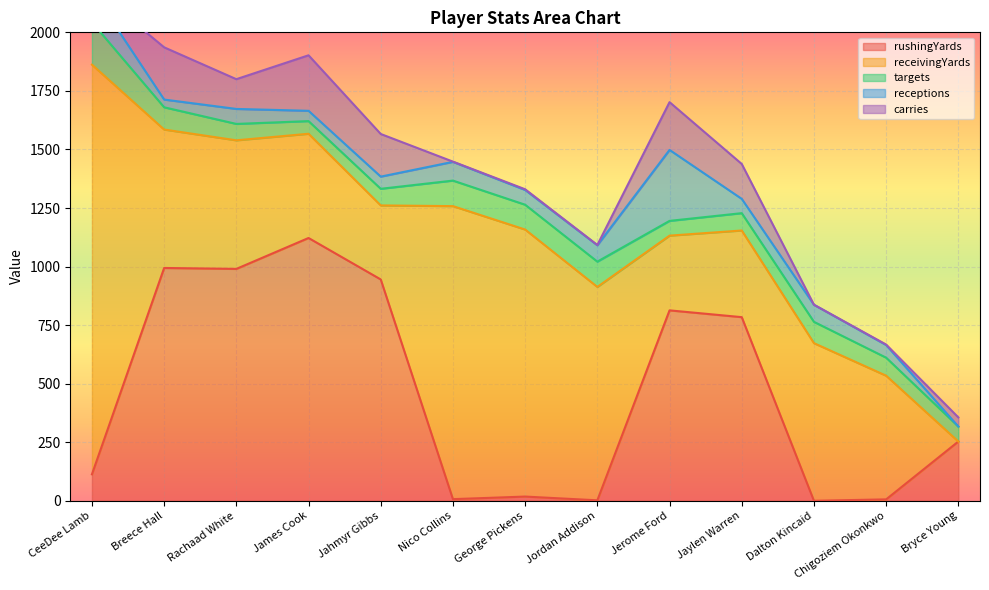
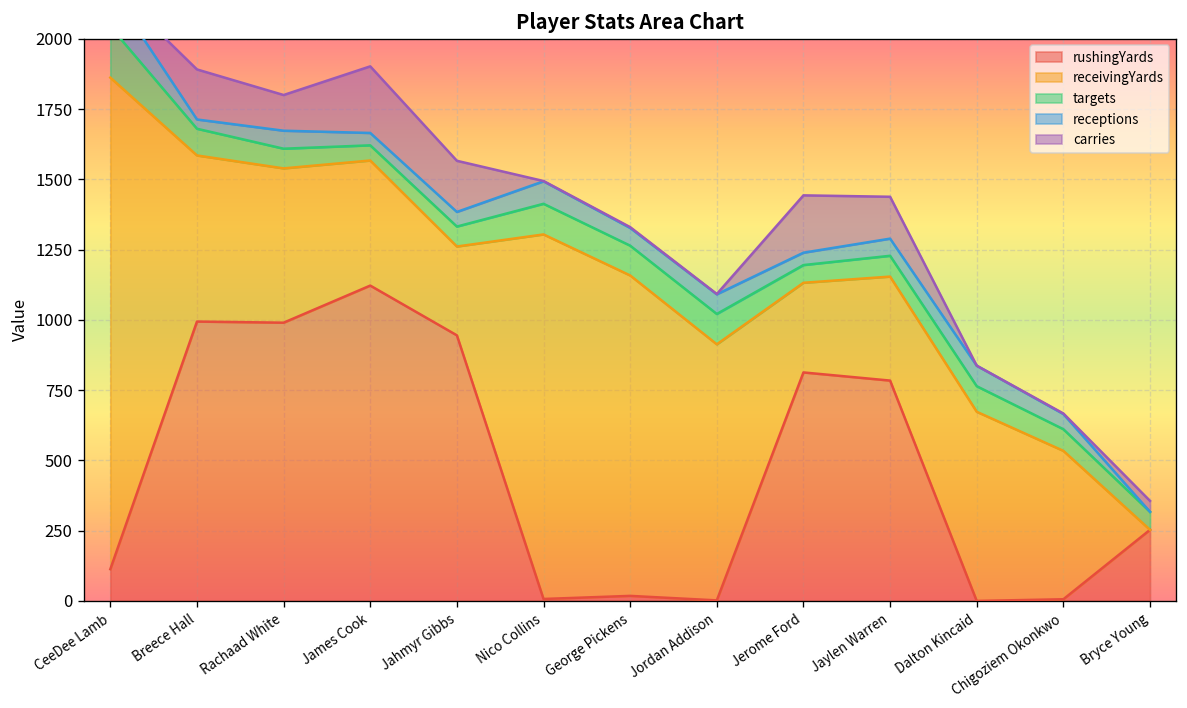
carries, Breece Hall: 220 -> 180
receivingYards, Nico Collins: 1250 -> 1300
receptions, Jerome Ford: 300 -> 40
